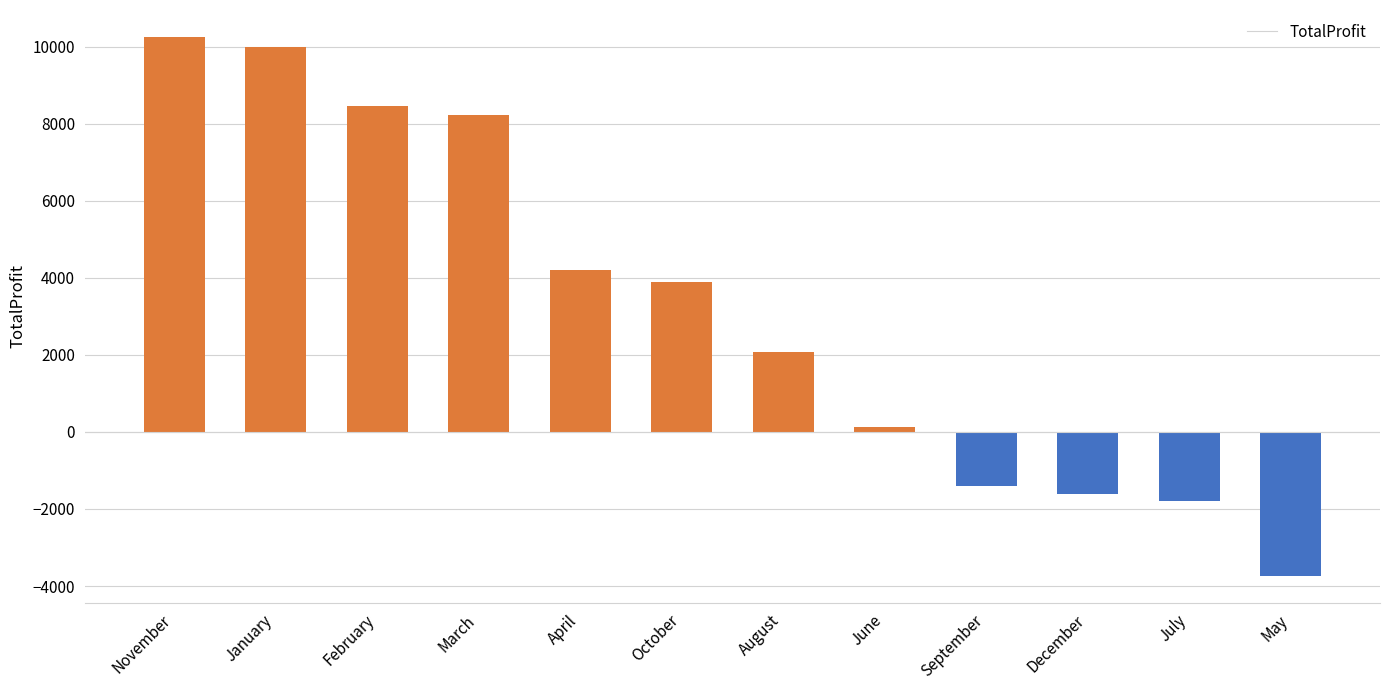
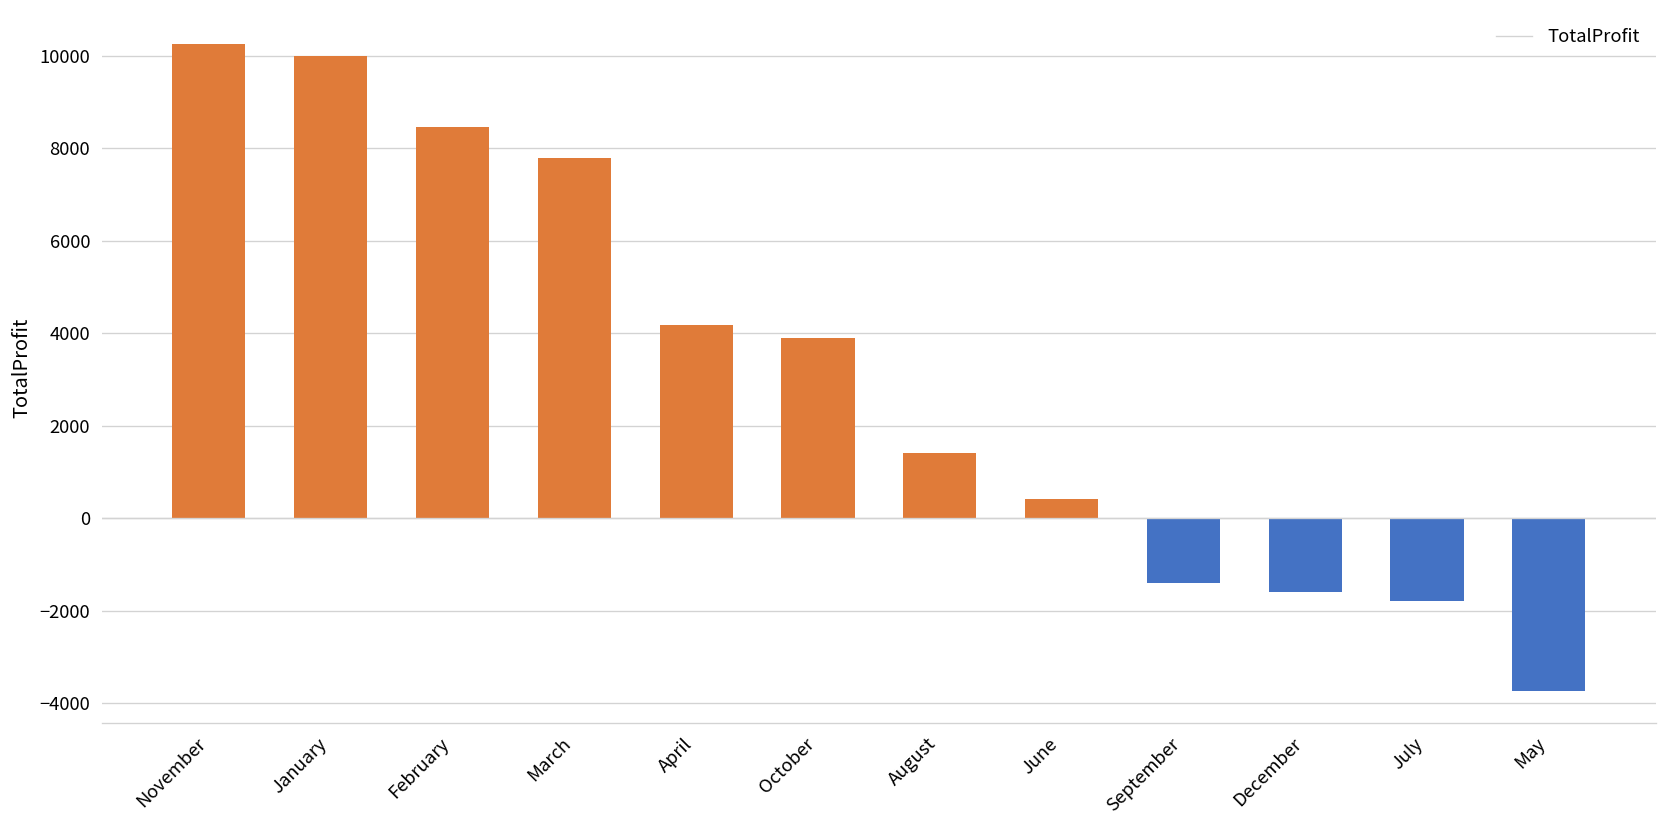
March: 8200 -> 7800
August: 2100 -> 1400
June: 100 -> 400
